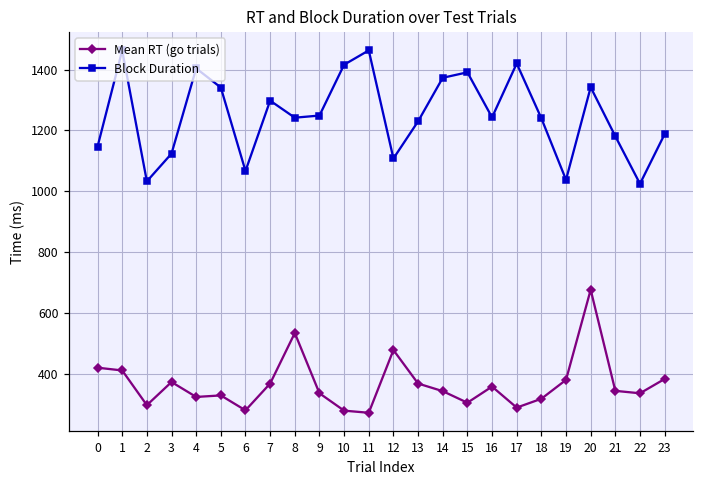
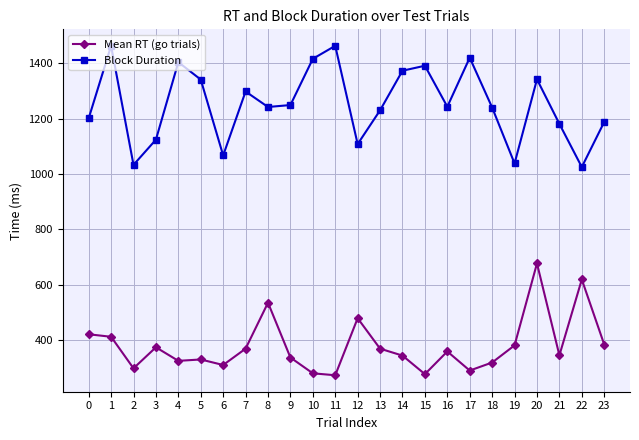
Block Duration, 0: 1150 -> 1200
Mean RT (go trials), 6: 280 -> 310
Mean RT (go trials), 15: 310 -> 280
Mean RT (go trials), 22: 340 -> 620
